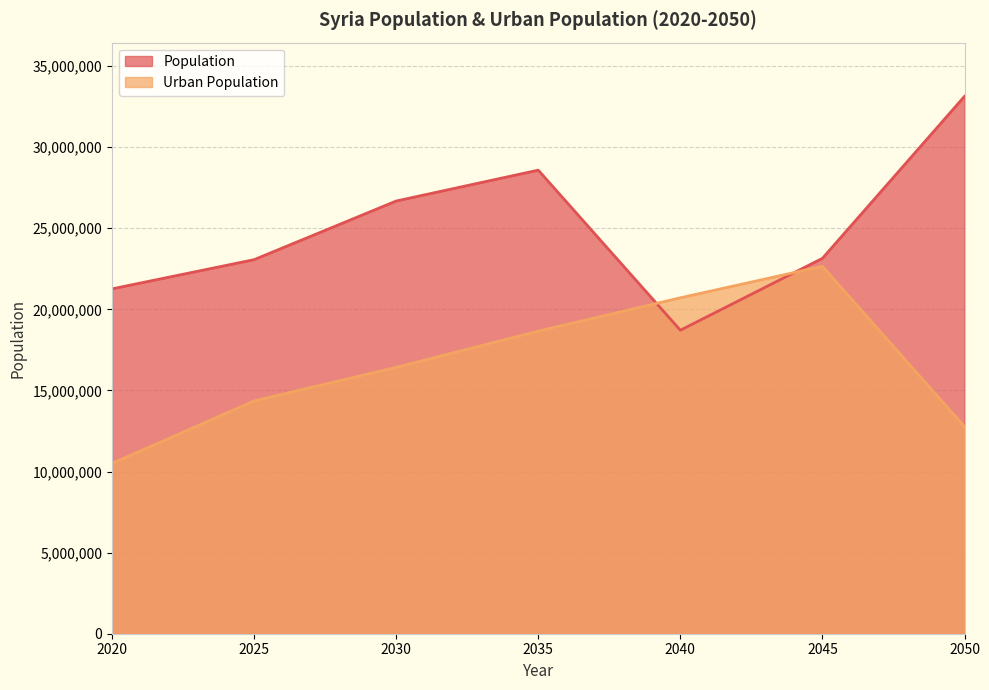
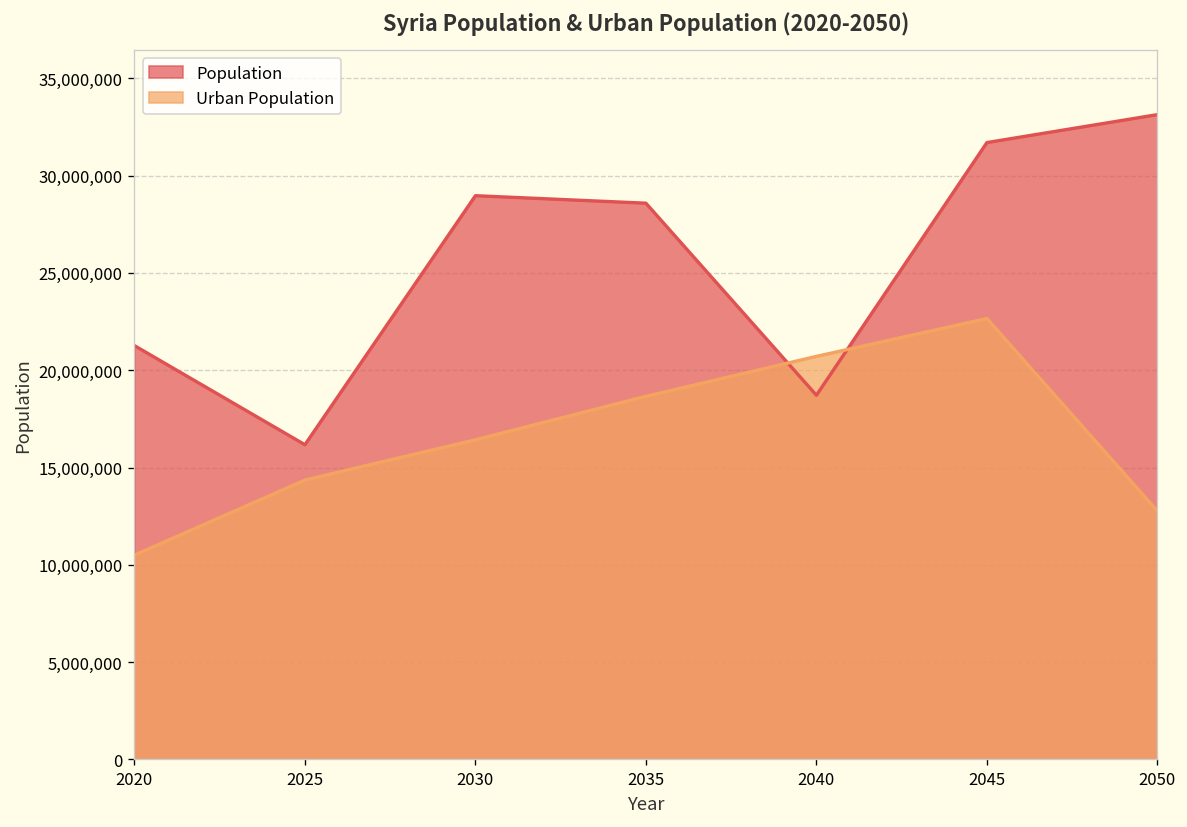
Population, 2025: 23,100,000 -> 16,200,000
Population, 2030: 26,700,000 -> 29,000,000
Population, 2045: 23,100,000 -> 31,700,000
